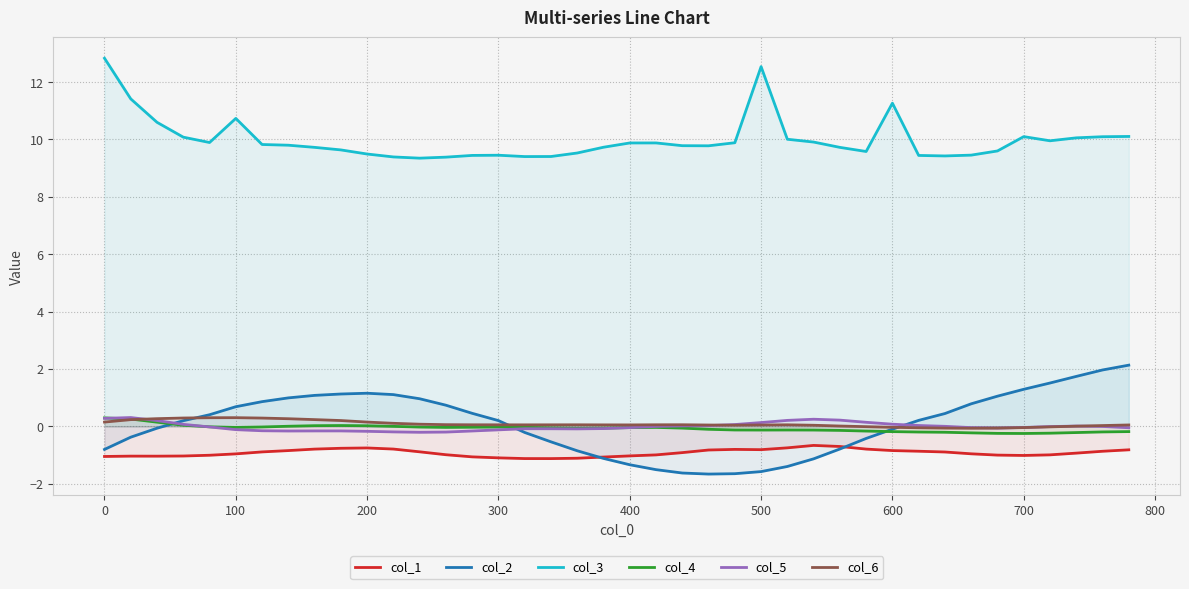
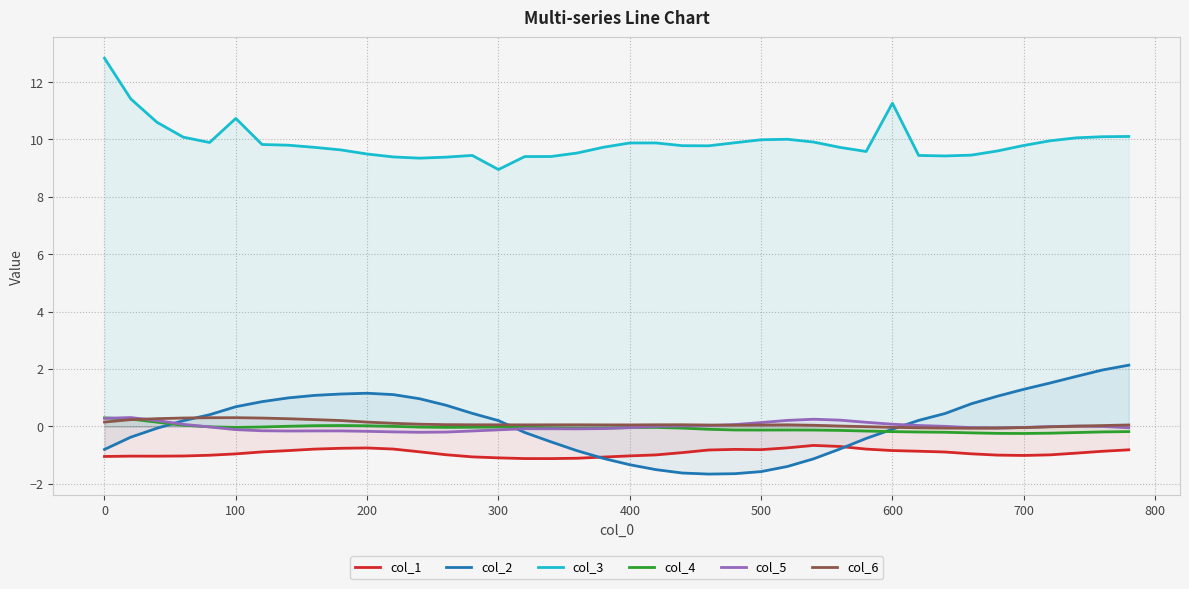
col_3, 300: 9.5 -> 9.0
col_3, 500: 12.5 -> 10.0
col_3, 700: 10.1 -> 9.8
